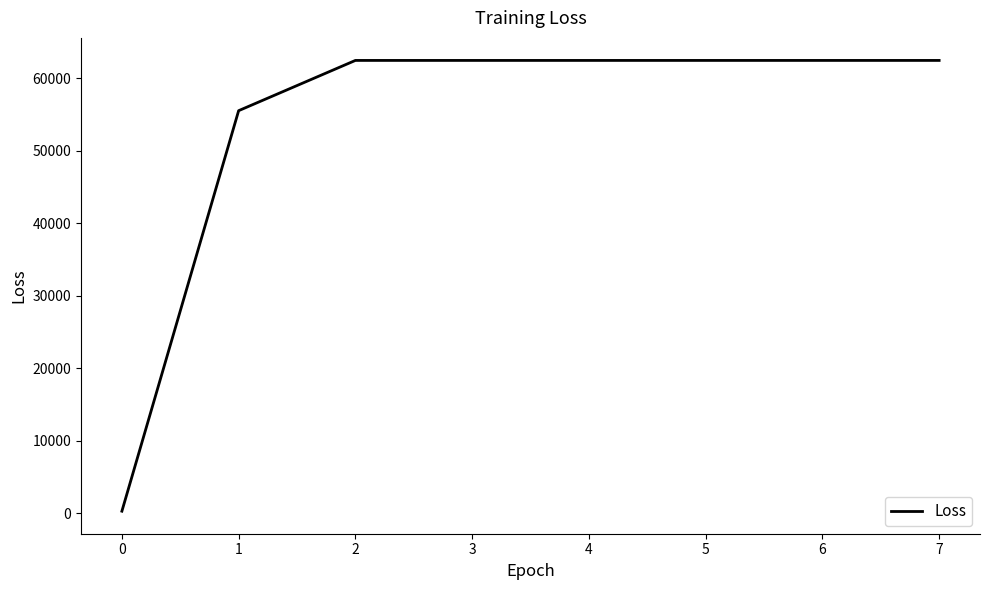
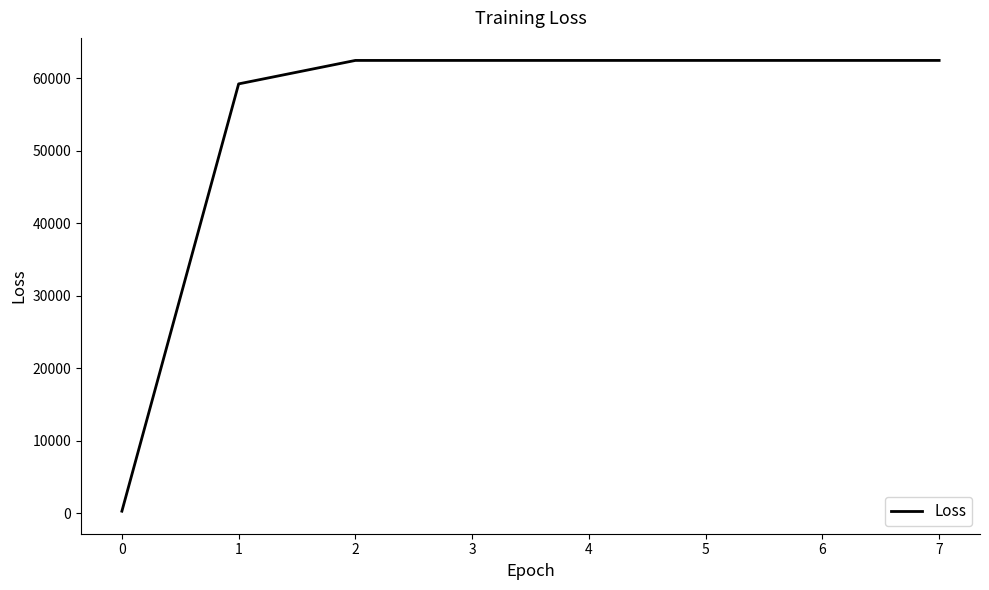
1: 56000 -> 59000
